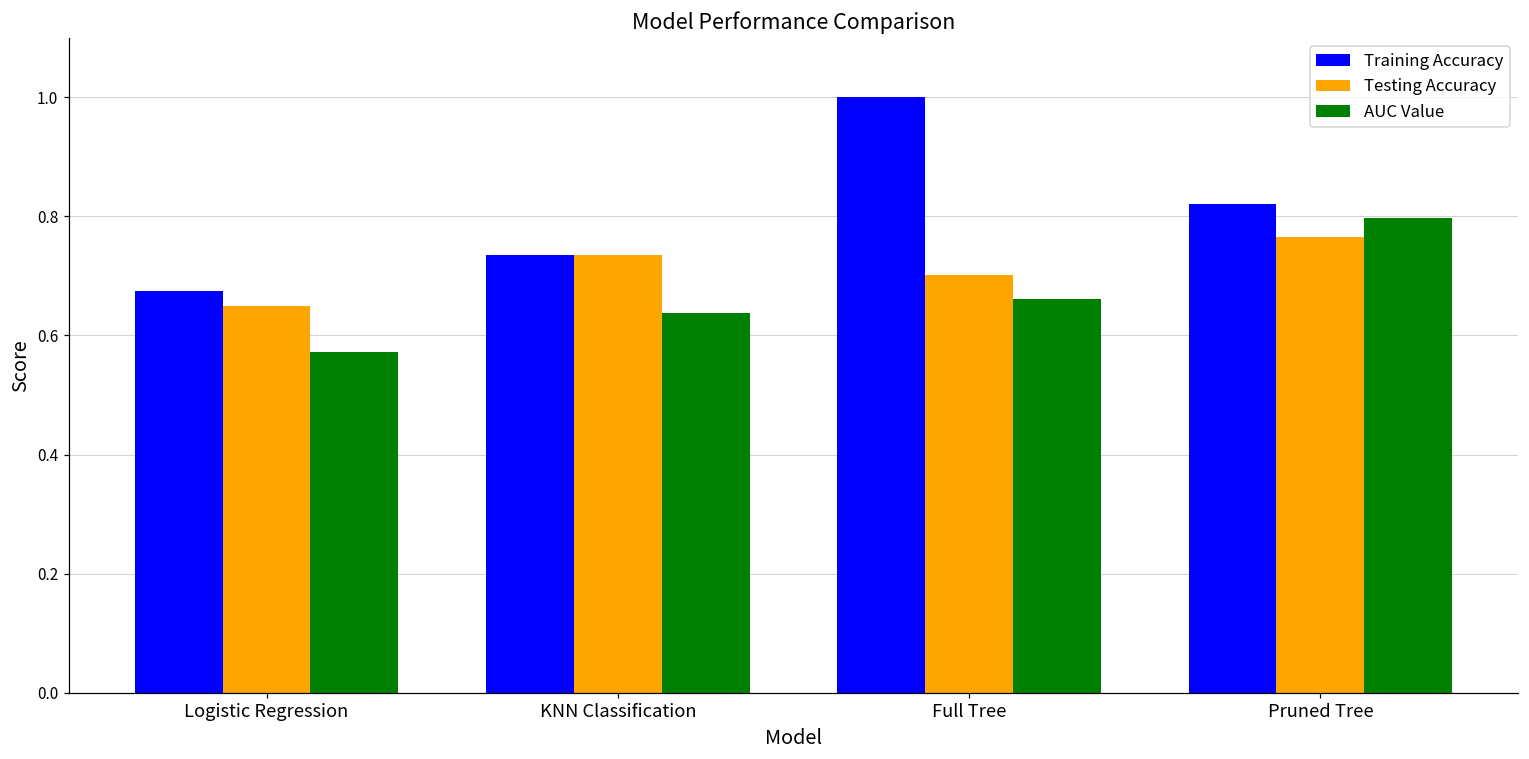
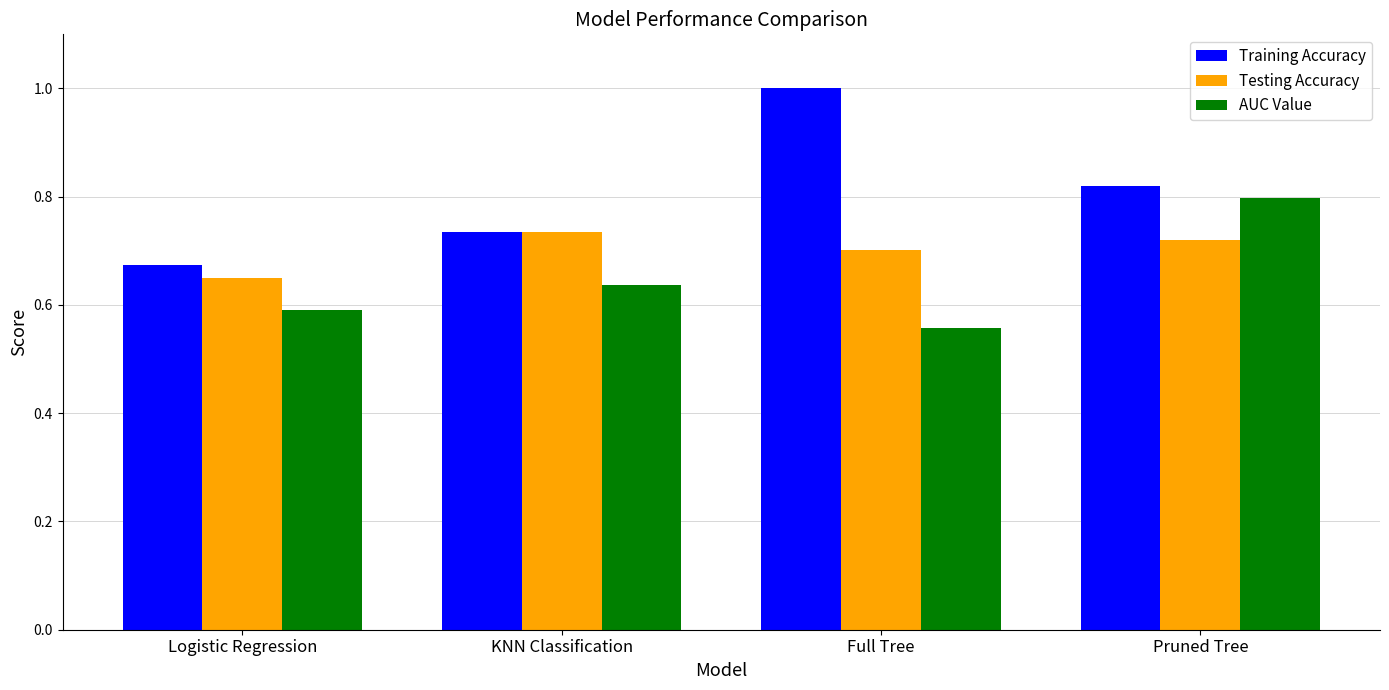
AUC Value, Logistic Regression: 0.57 -> 0.59
AUC Value, Full Tree: 0.66 -> 0.56
Testing Accuracy, Pruned Tree: 0.77 -> 0.72
